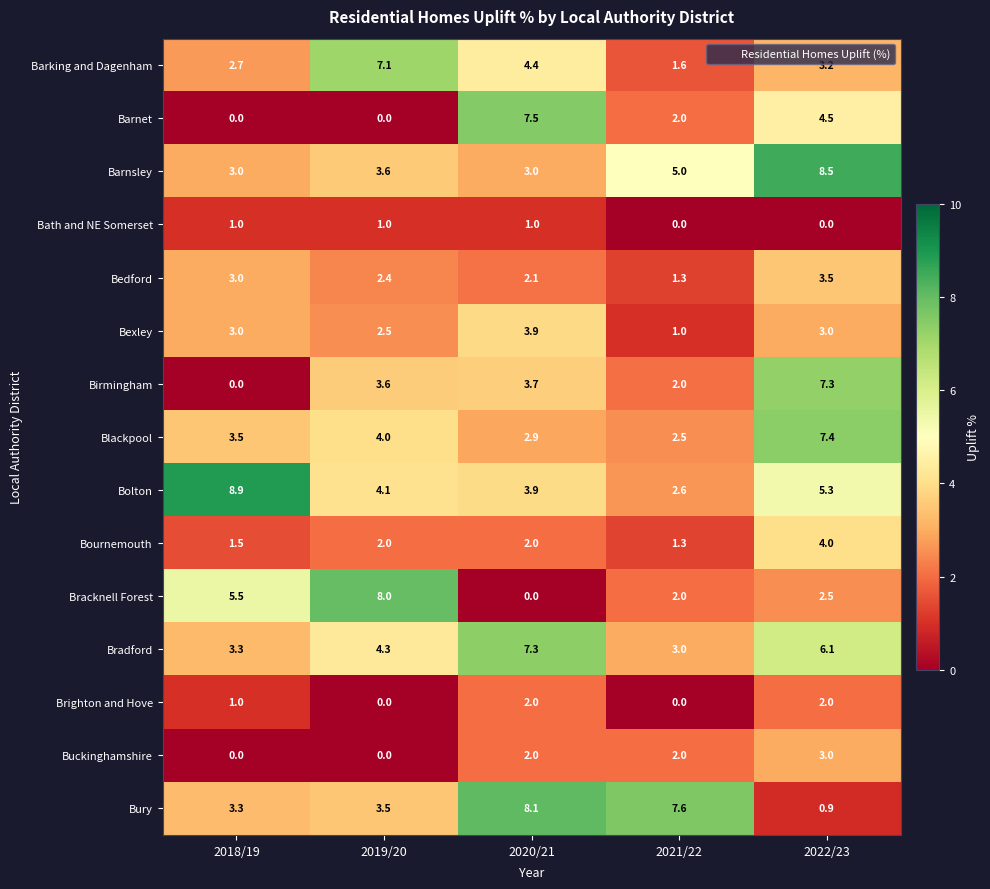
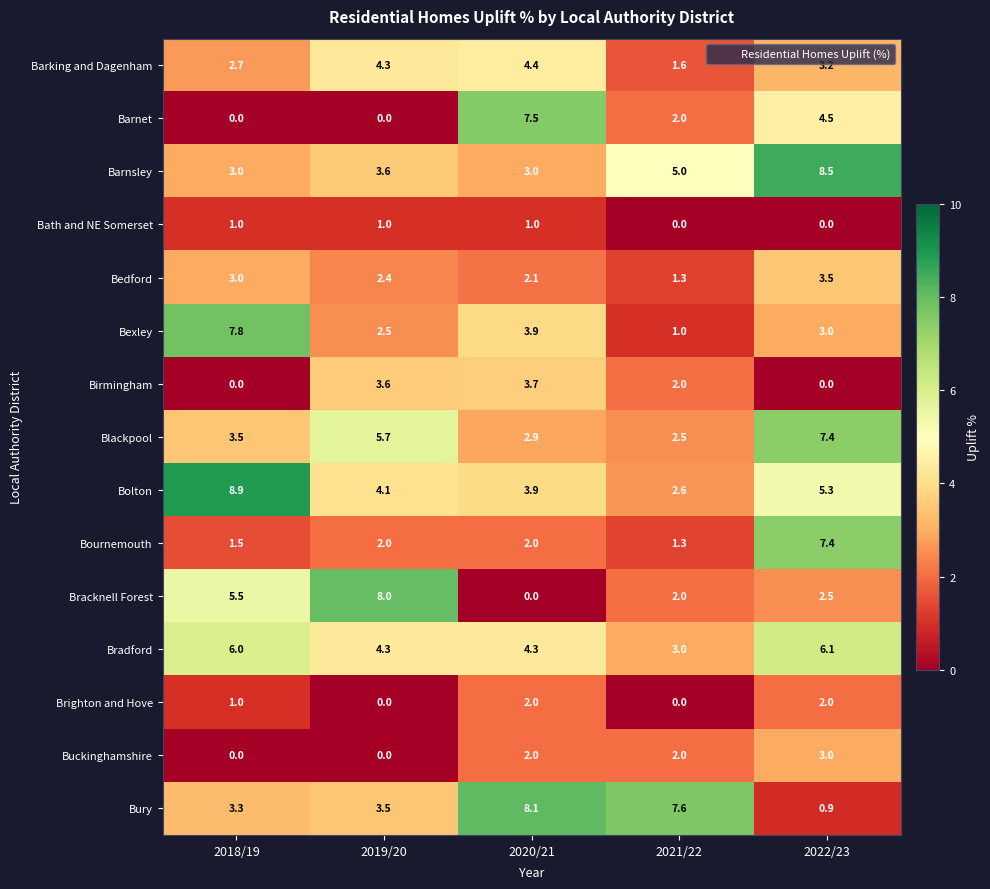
Barking and Dagenham, 2019/20: 7.1 -> 4.3
Bexley, 2018/19: 3.0 -> 7.8
Birmingham, 2022/23: 7.3 -> 0.0
Blackpool, 2019/20: 4.0 -> 5.7
Bournemouth, 2022/23: 4.0 -> 7.4
Bradford, 2018/19: 3.3 -> 6.0
Bradford, 2020/21: 7.3 -> 4.3
